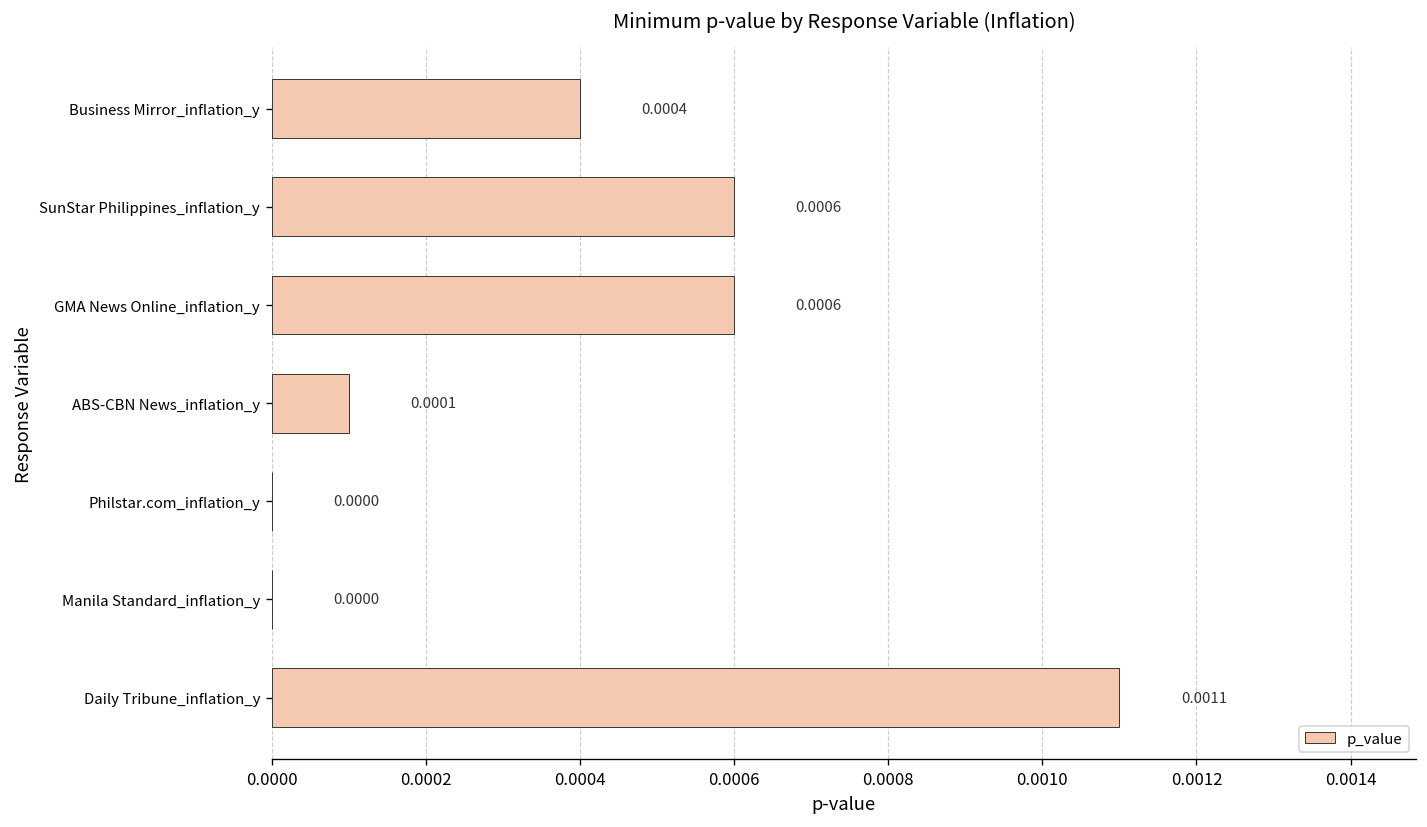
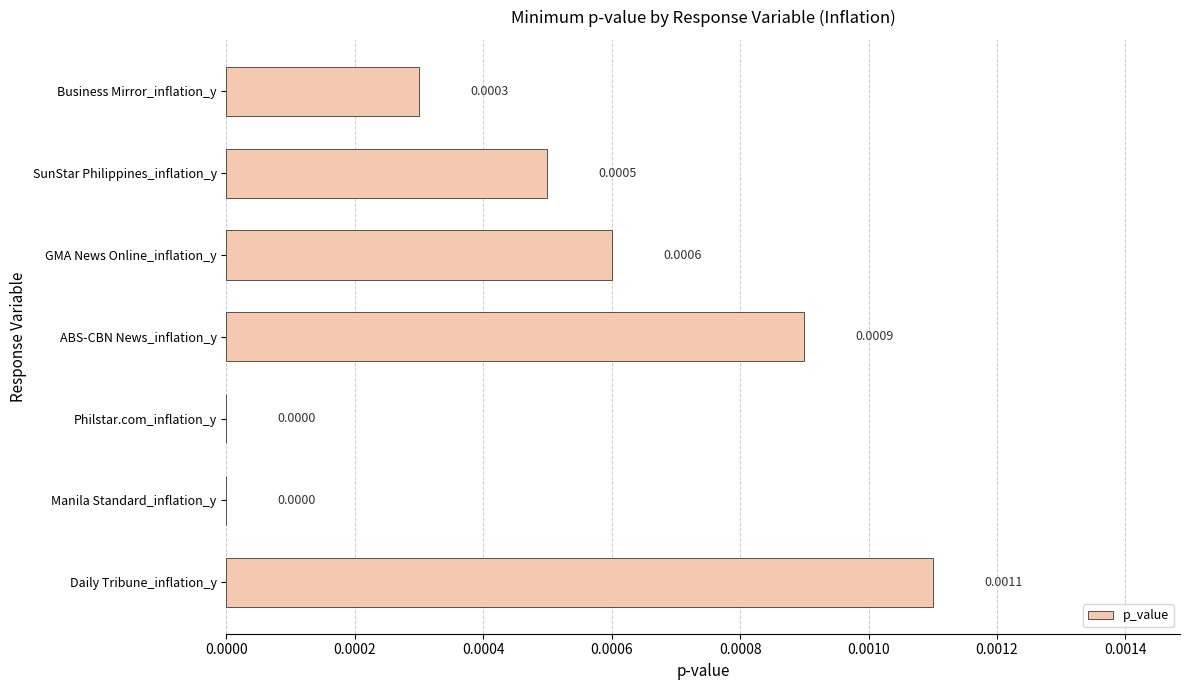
Business Mirror_inflation_y: 0.0004 -> 0.0003
SunStar Philippines_inflation_y: 0.0006 -> 0.0005
ABS-CBN News_inflation_y: 0.0001 -> 0.0009
